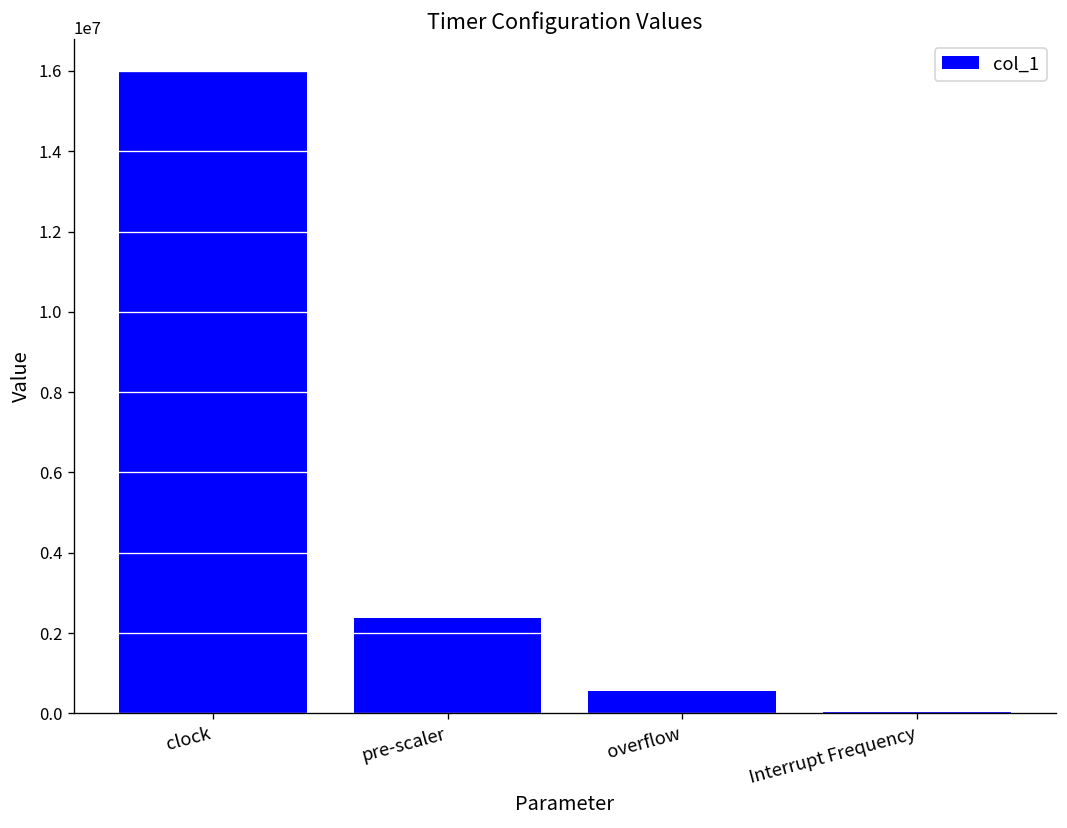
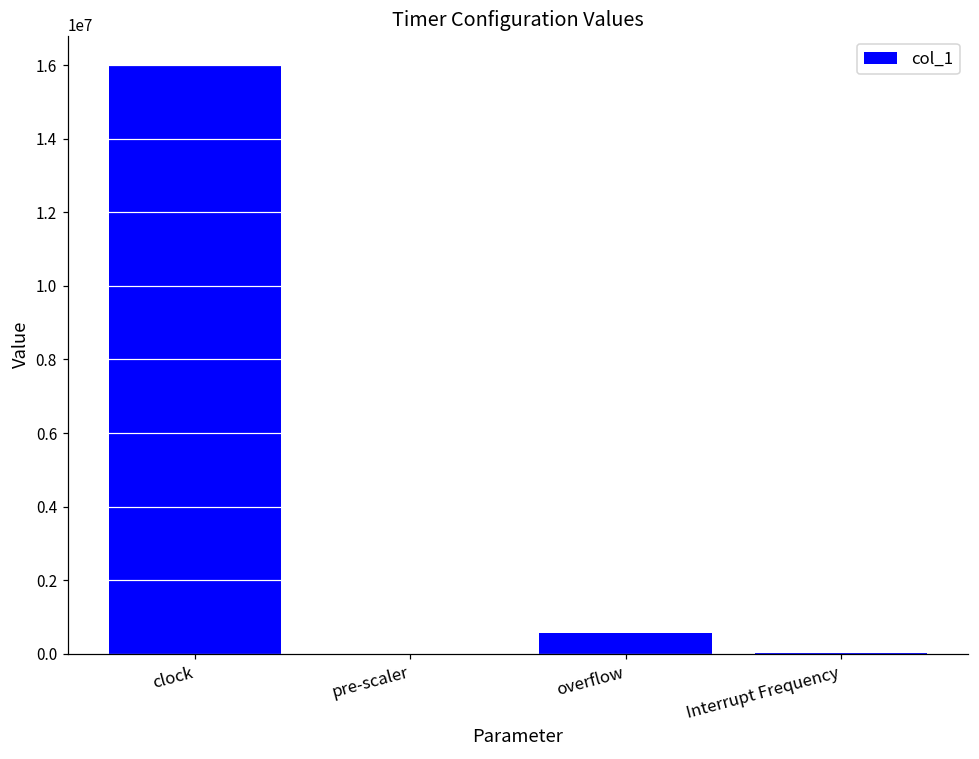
pre-scaler: 2400000 -> 0
